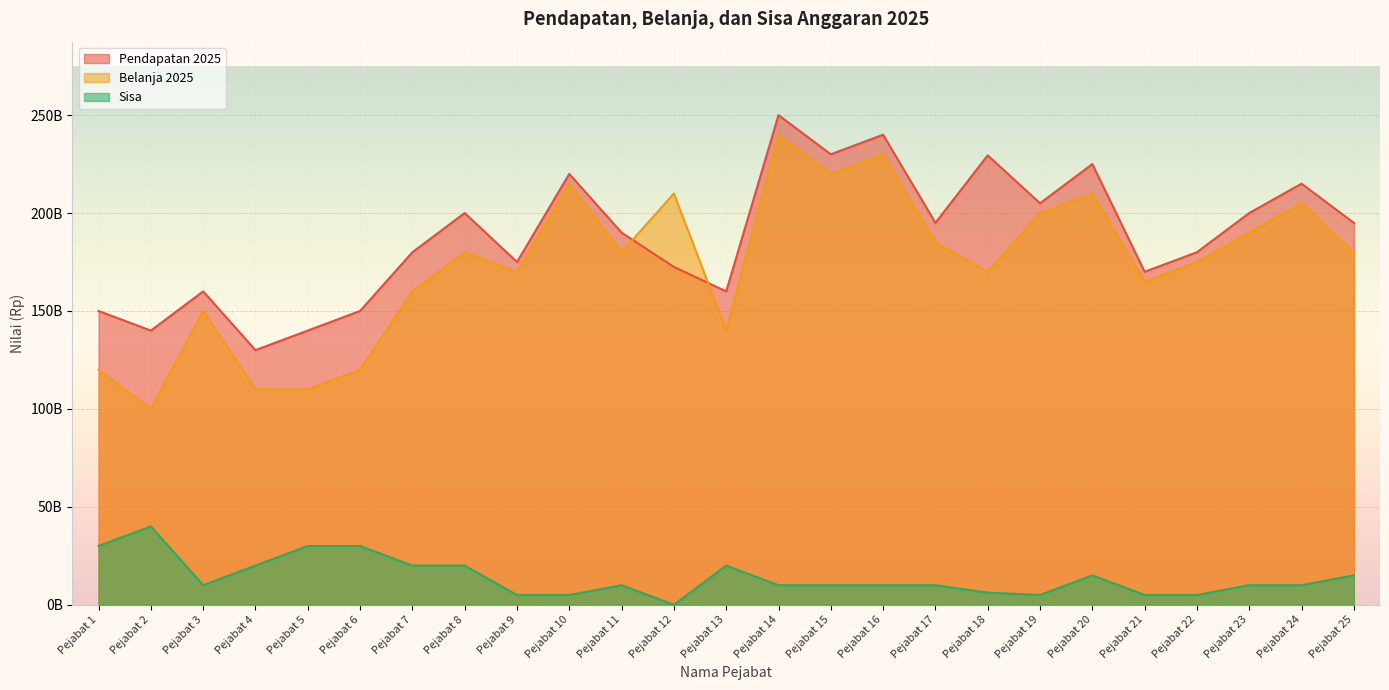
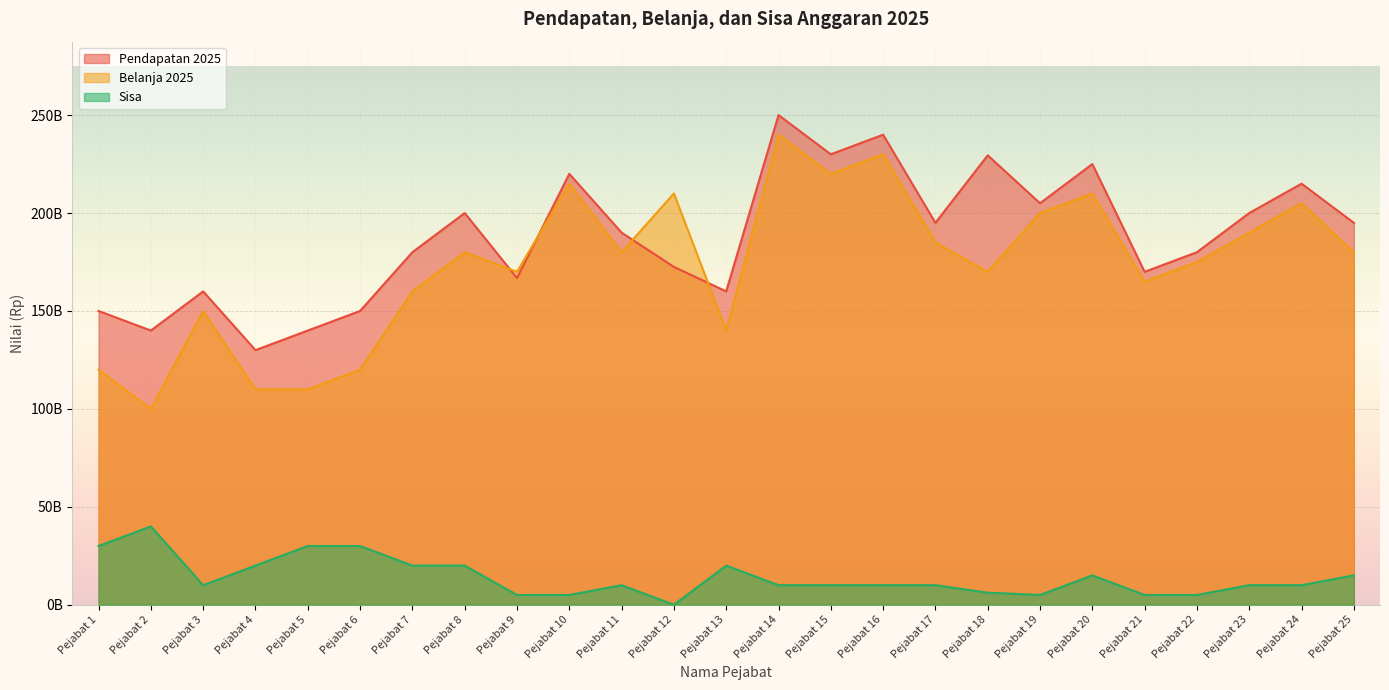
Pendapatan 2025, Pejabat 9: 175000000000 -> 167000000000
